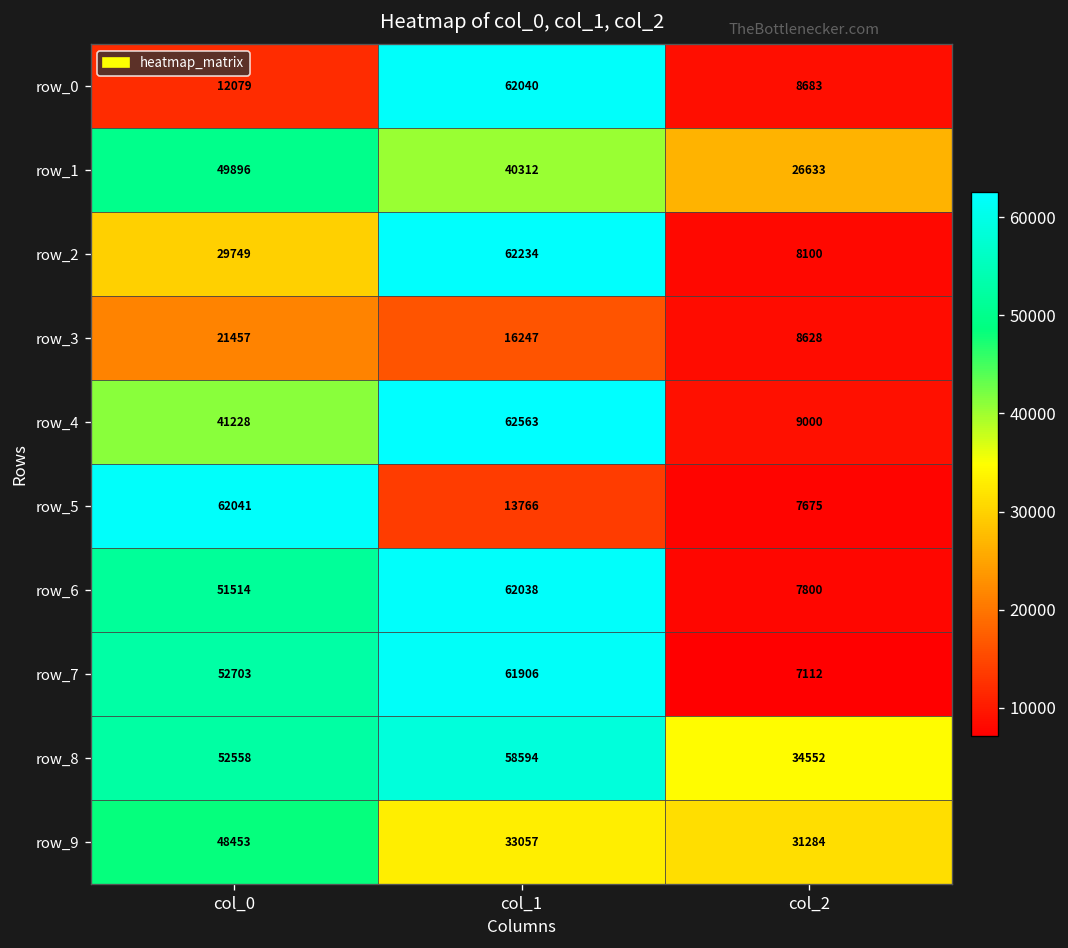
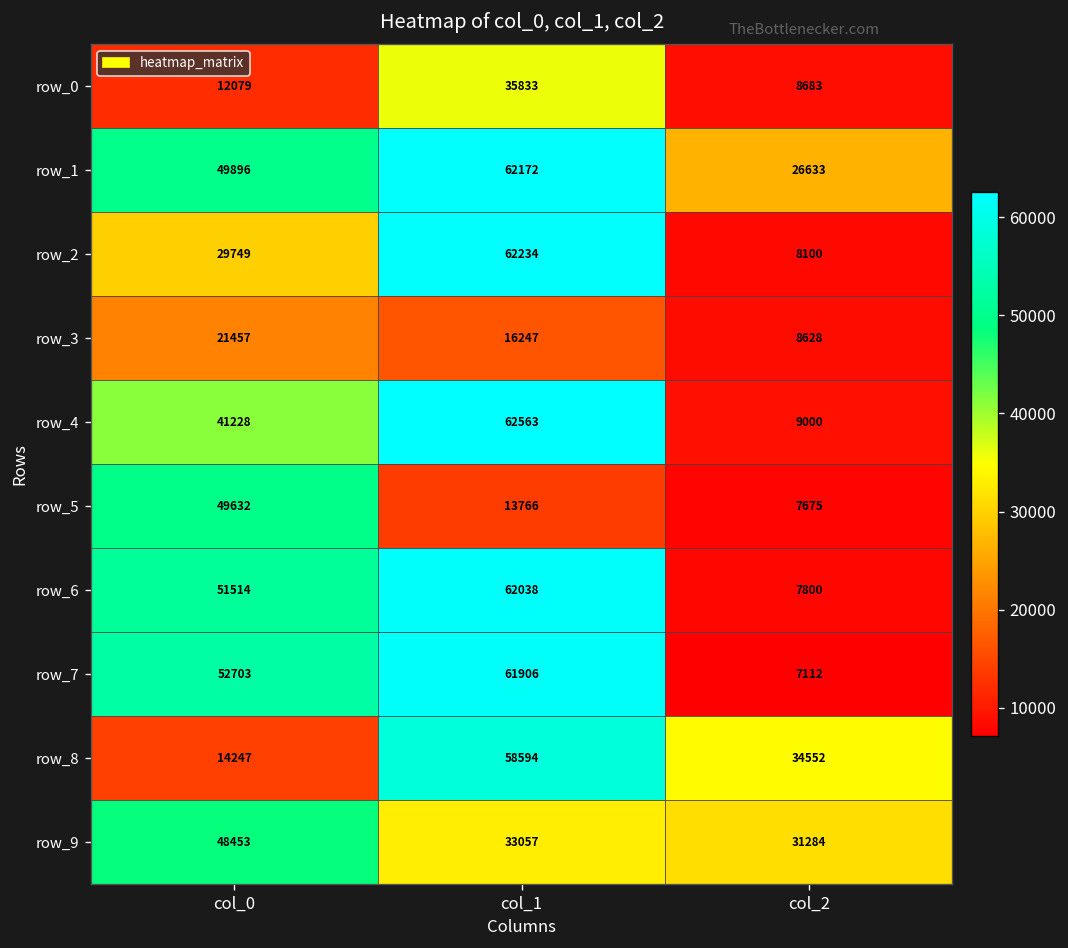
row_0, col_1: 62040 -> 35833
row_1, col_1: 40312 -> 62172
row_5, col_0: 62041 -> 49632
row_8, col_0: 52558 -> 14247
